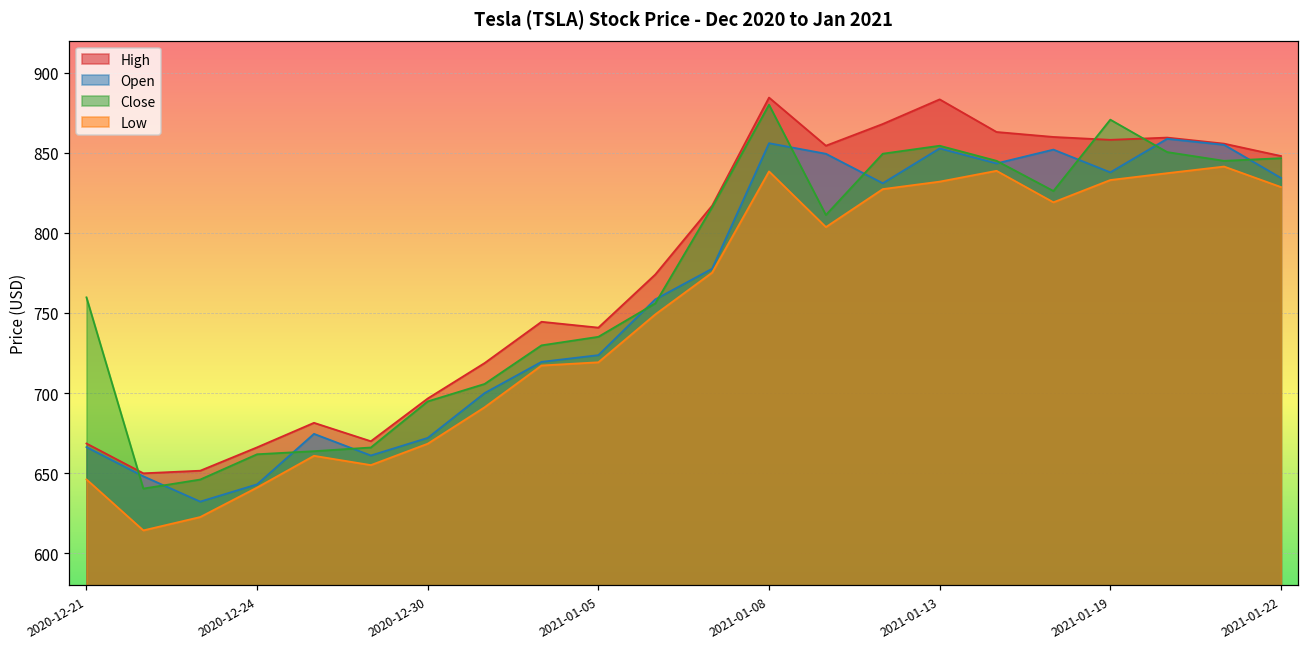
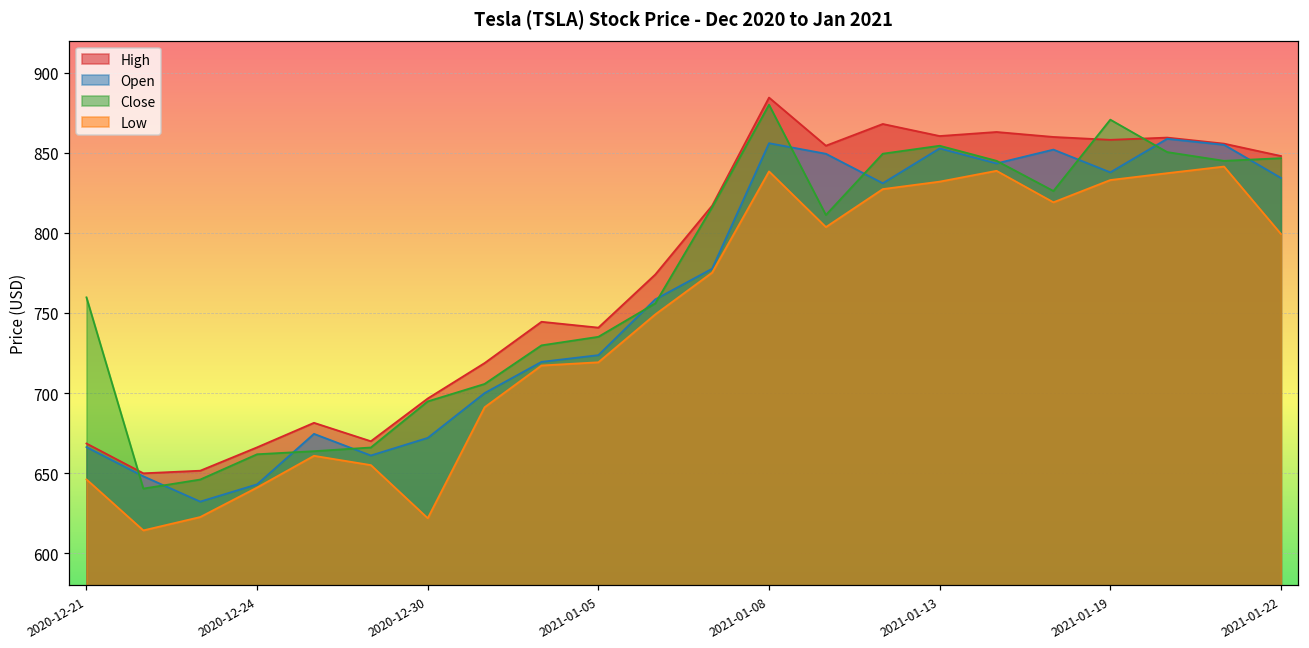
Low, 2020-12-30: 668 -> 622
High, 2021-01-13: 883 -> 860
Low, 2021-01-22: 829 -> 799
